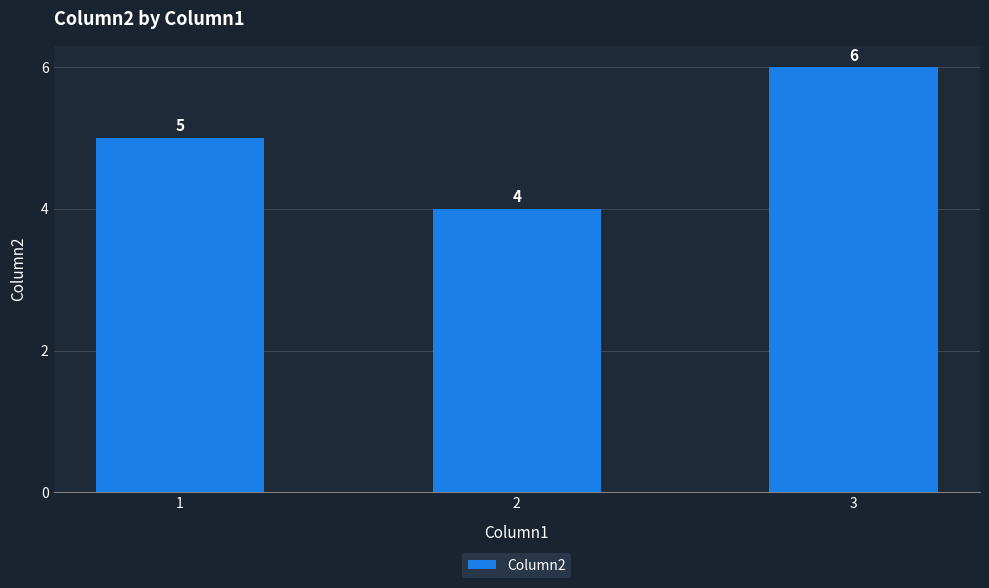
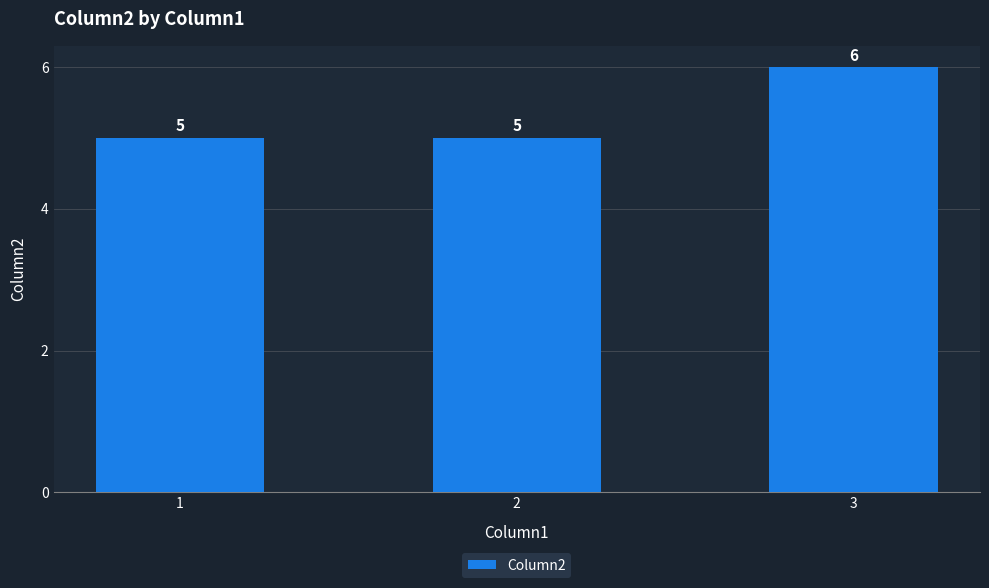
2: 4 -> 5
